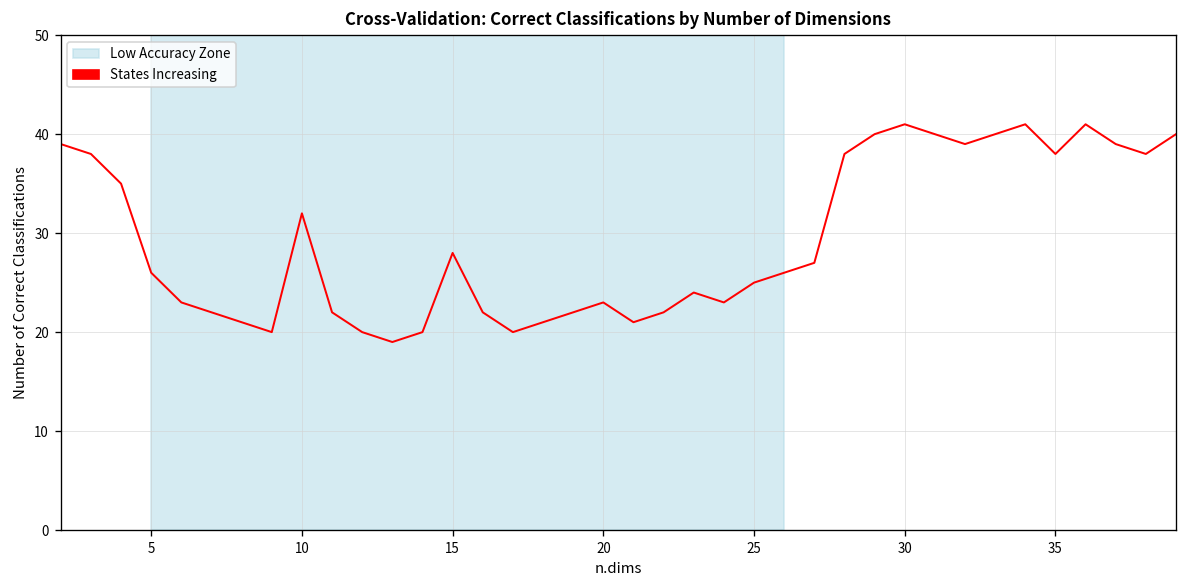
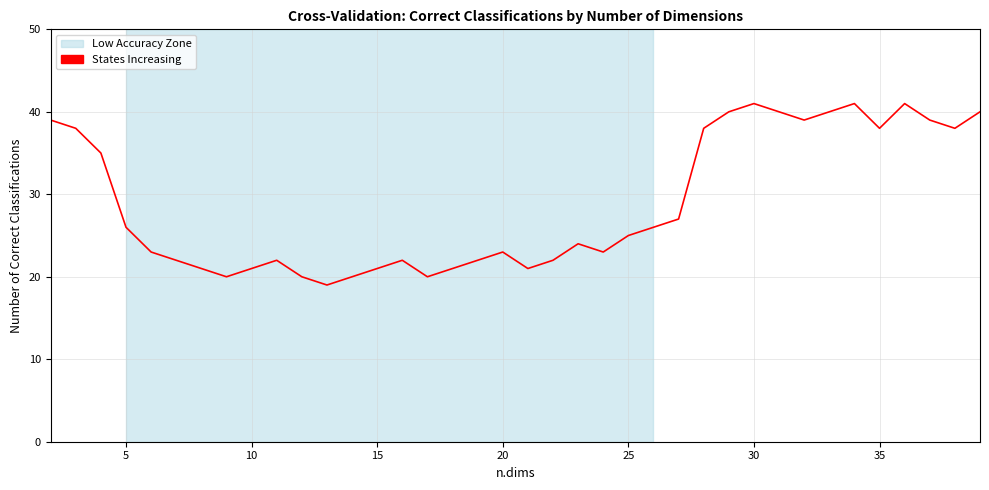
10: 32 -> 21
15: 28 -> 21
